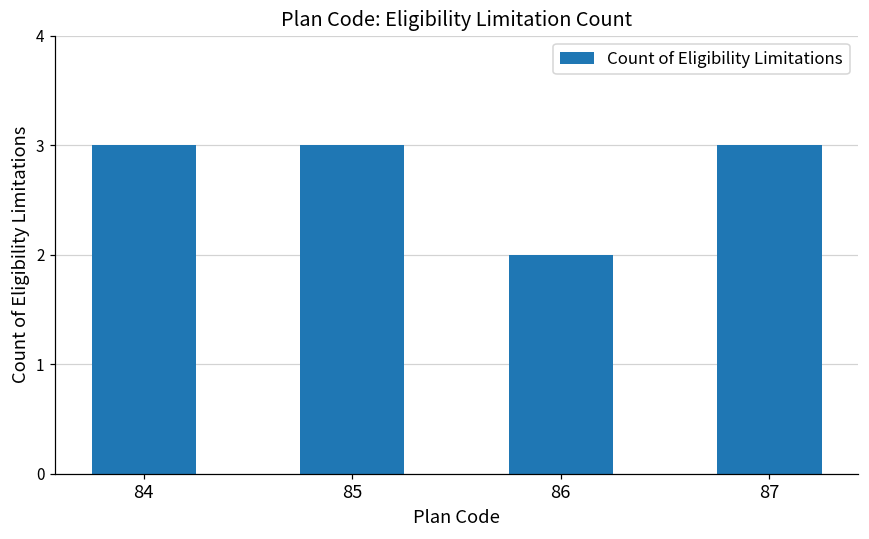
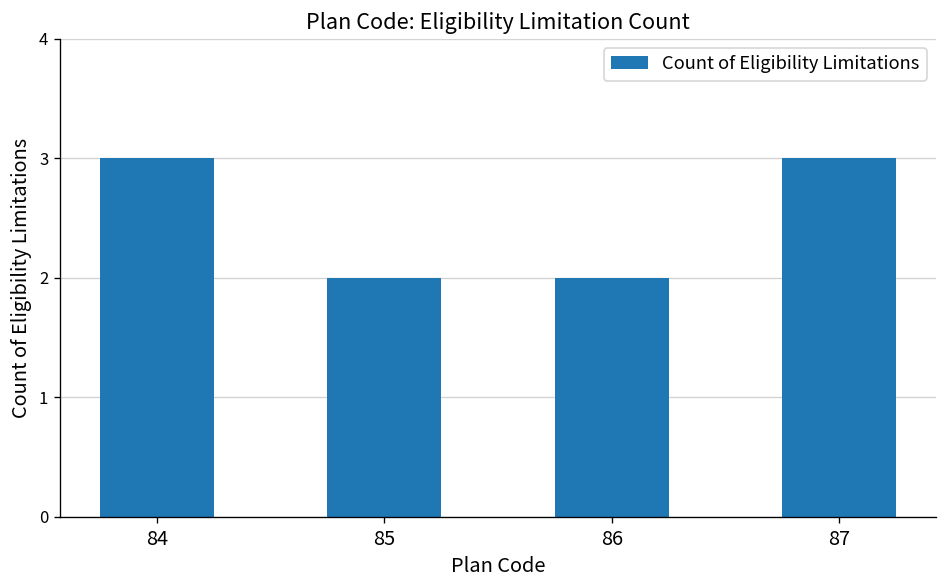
85: 3 -> 2
